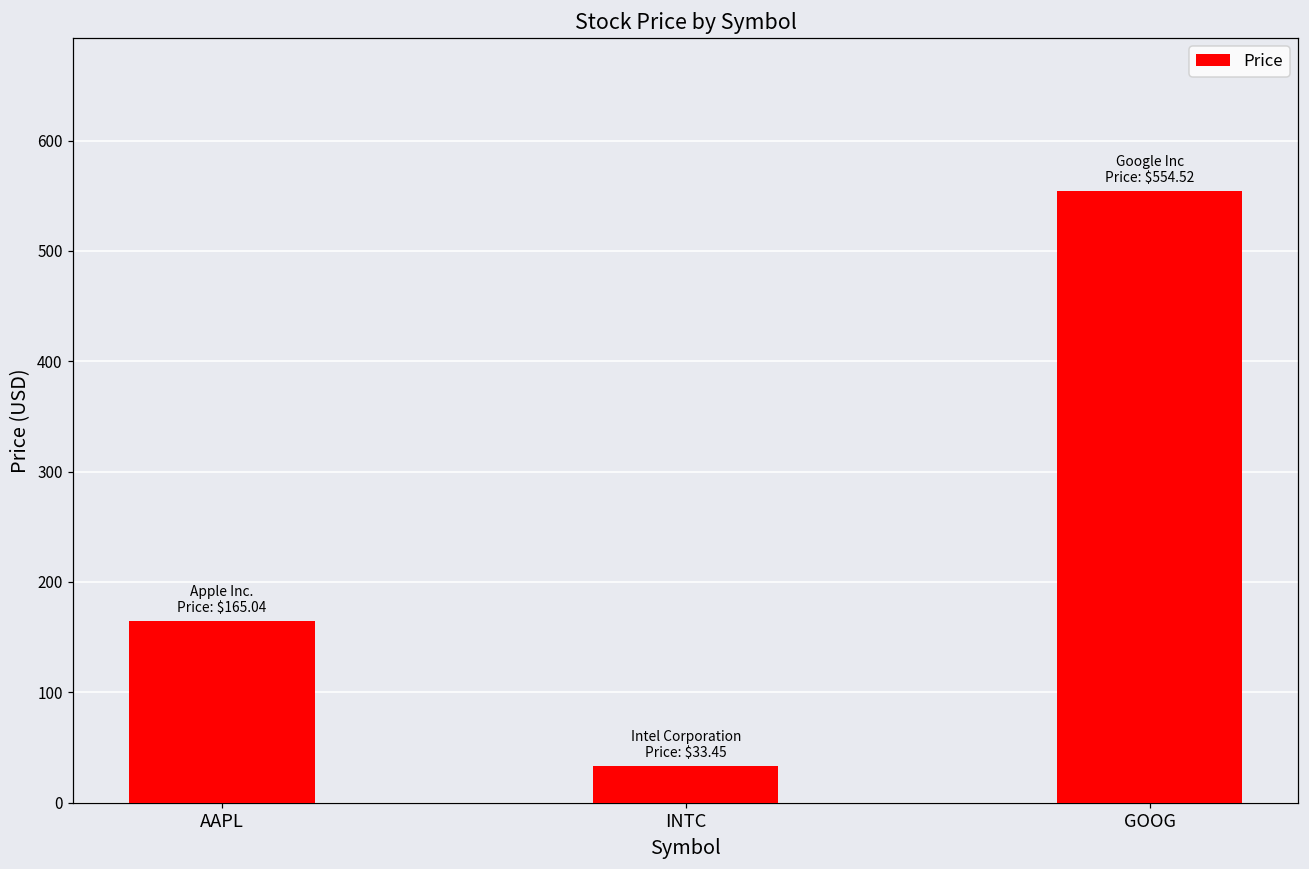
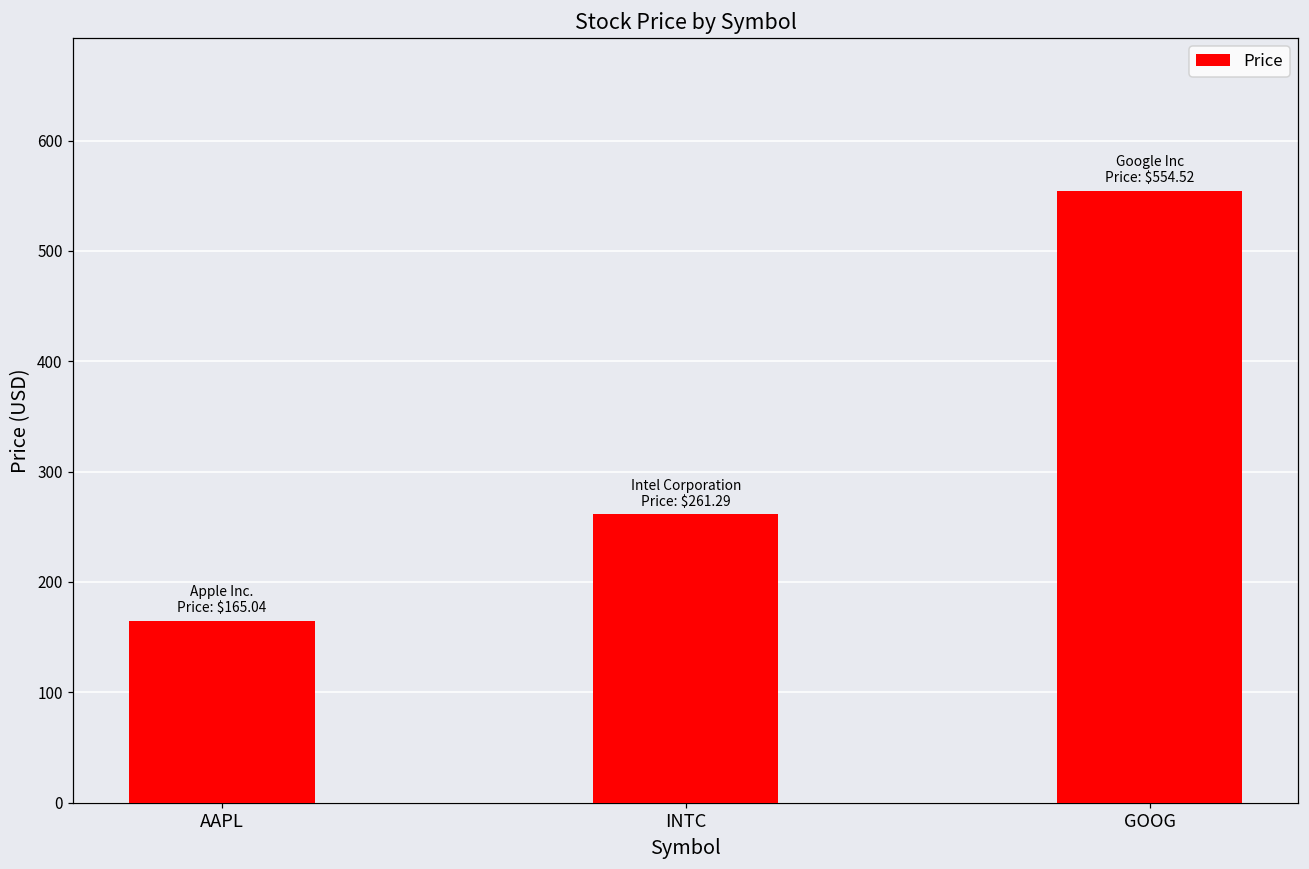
INTC: $33.45 -> $261.29
